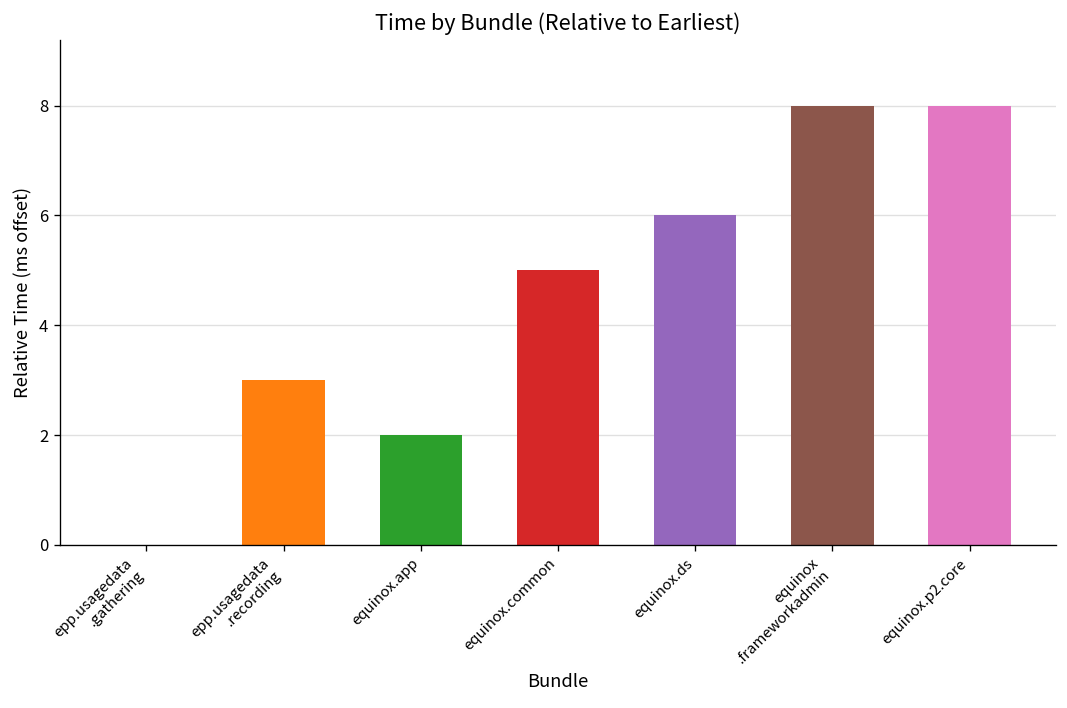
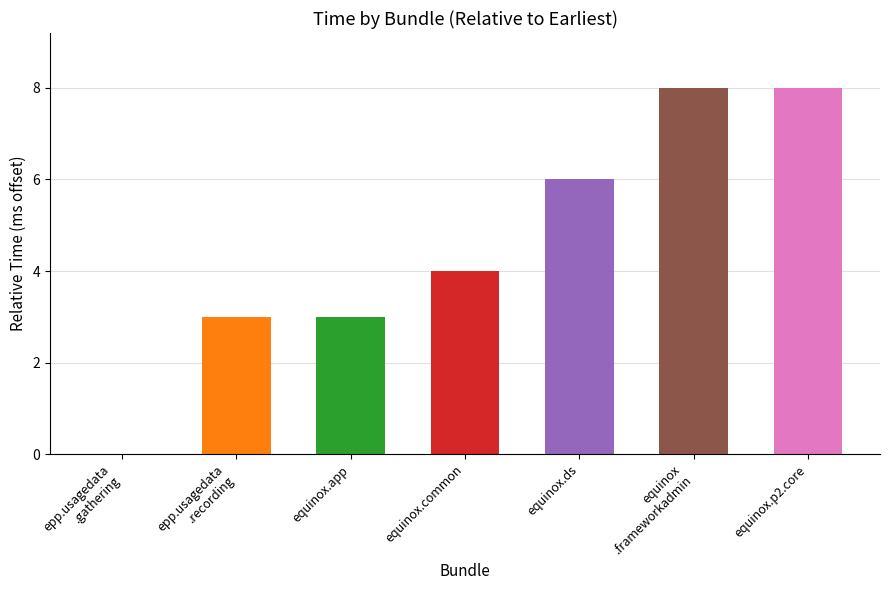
equinox.app: 2.0 -> 3.0
equinox.common: 5.0 -> 4.0
